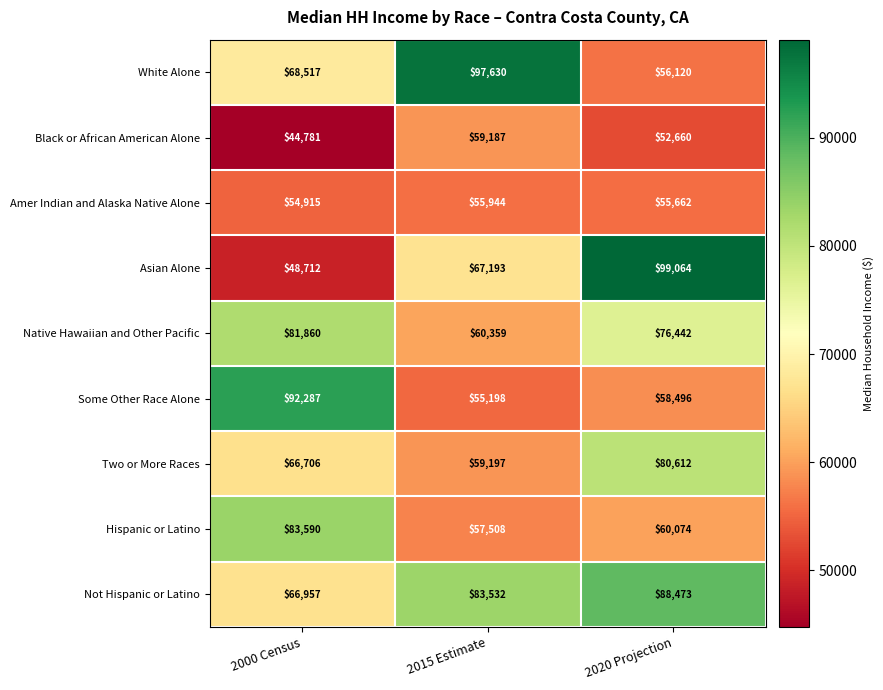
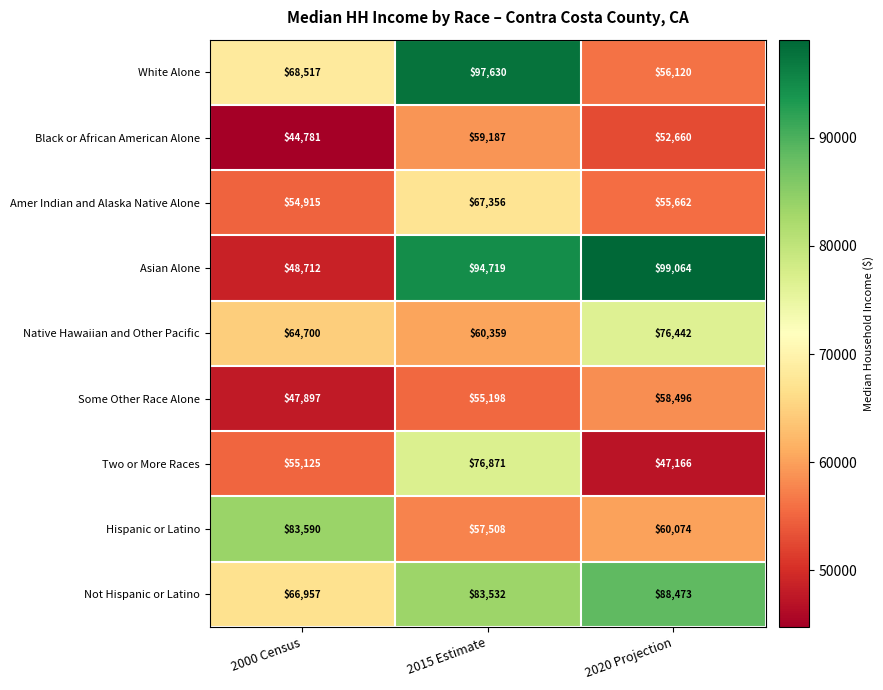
Amer Indian and Alaska Native Alone, 2015 Estimate: $55,944 -> $67,356
Asian Alone, 2015 Estimate: $67,193 -> $94,719
Native Hawaiian and Other Pacific, 2000 Census: $81,860 -> $64,700
Some Other Race Alone, 2000 Census: $92,287 -> $47,897
Two or More Races, 2000 Census: $66,706 -> $55,125
Two or More Races, 2015 Estimate: $59,197 -> $76,871
Two or More Races, 2020 Projection: $80,612 -> $47,166
